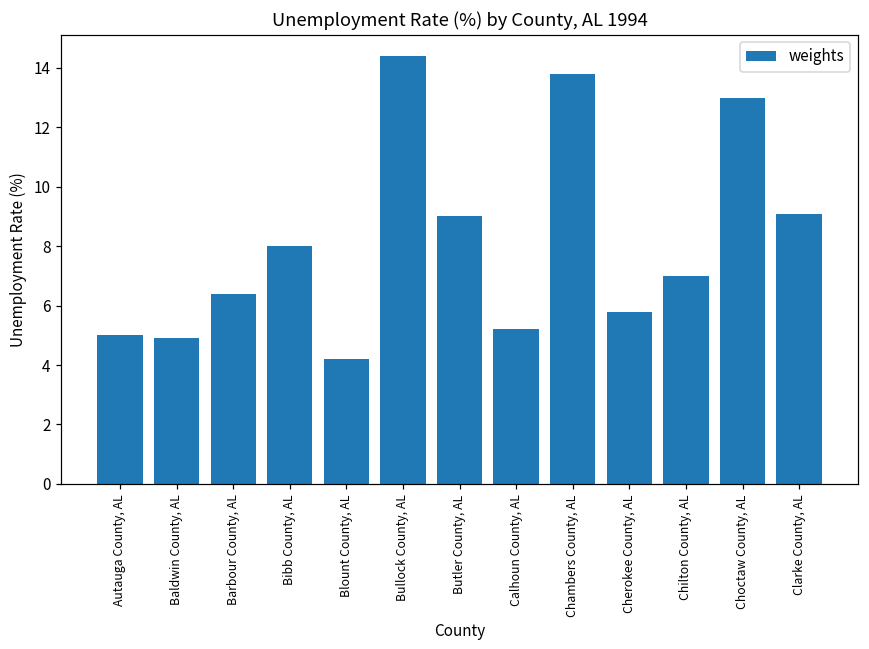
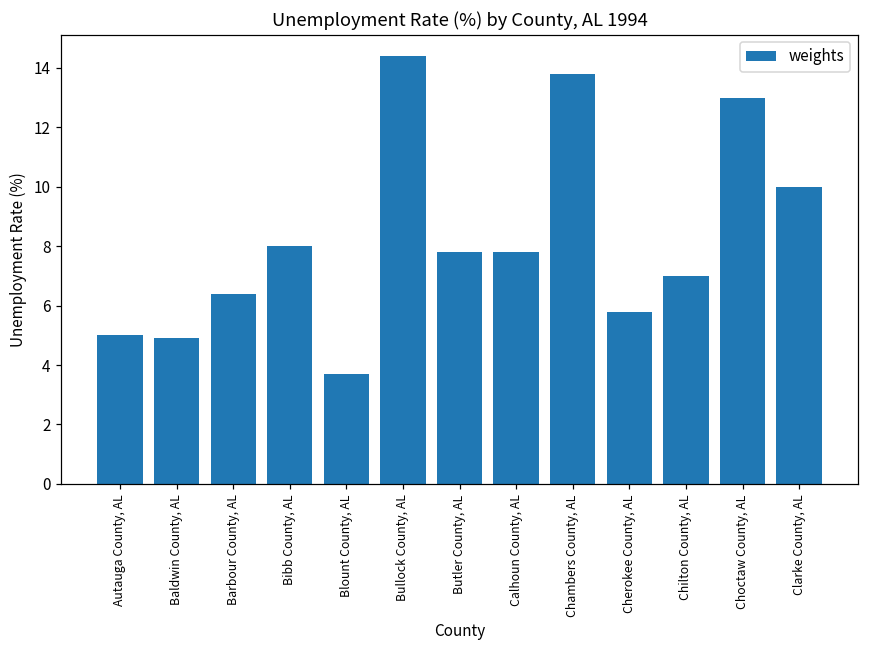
Blount County, AL: 4.2 -> 3.7
Butler County, AL: 9.0 -> 7.8
Calhoun County, AL: 5.2 -> 7.8
Clarke County, AL: 9.1 -> 10.0
